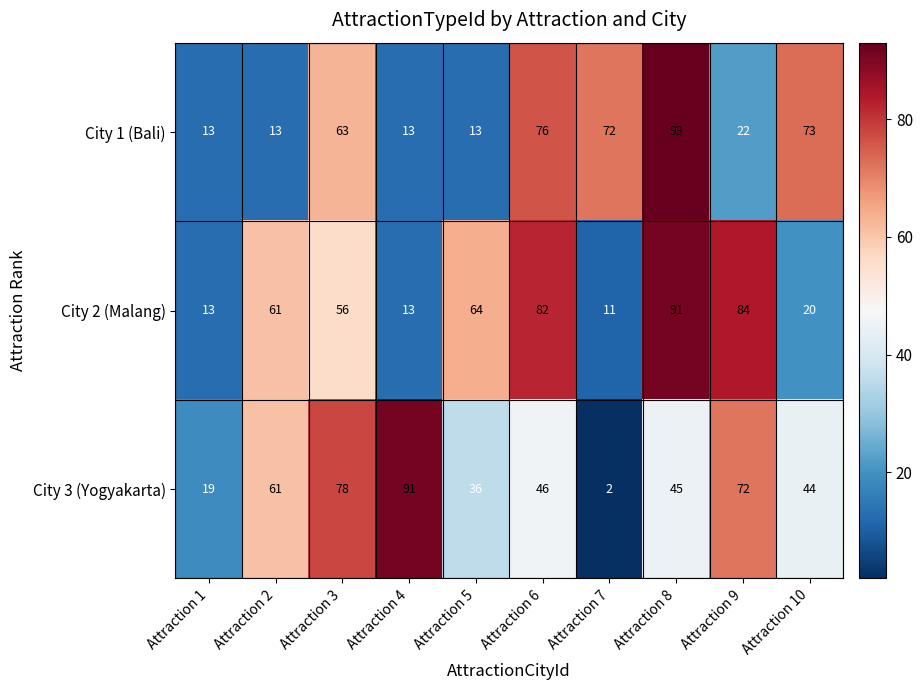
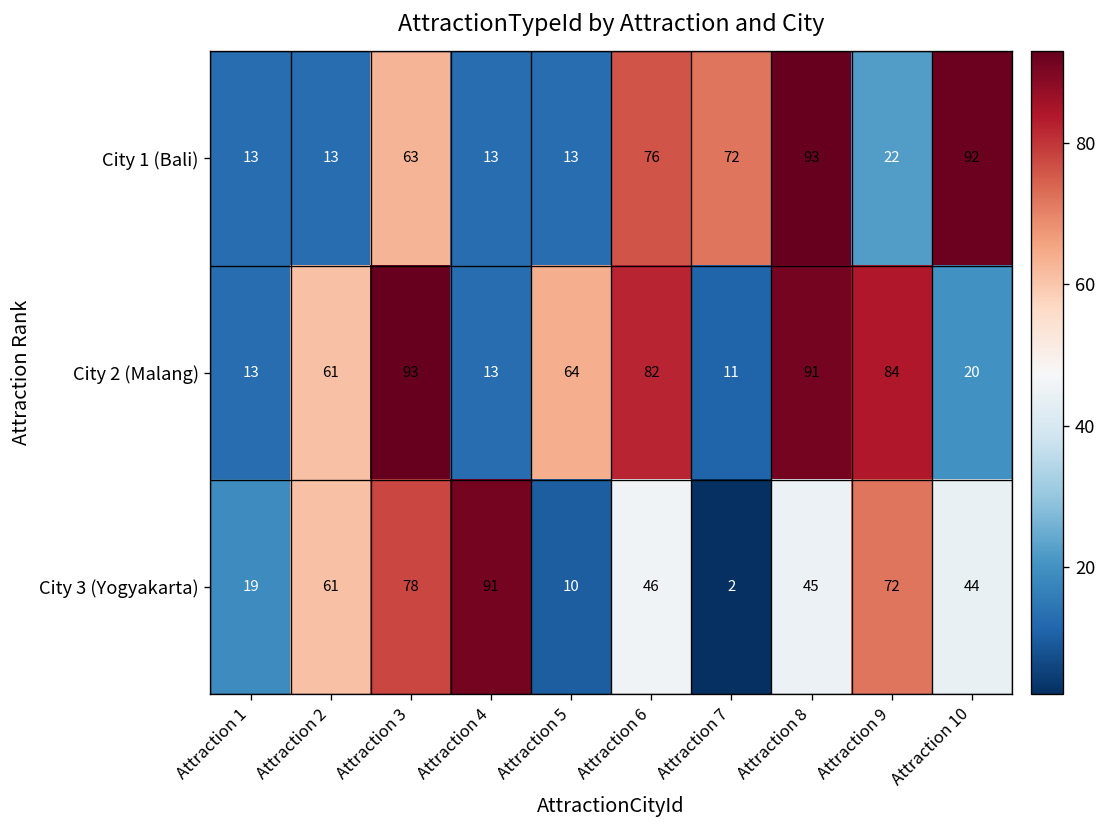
City 1 (Bali), Attraction 10: 73 -> 92
City 2 (Malang), Attraction 3: 56 -> 93
City 3 (Yogyakarta), Attraction 5: 36 -> 10
